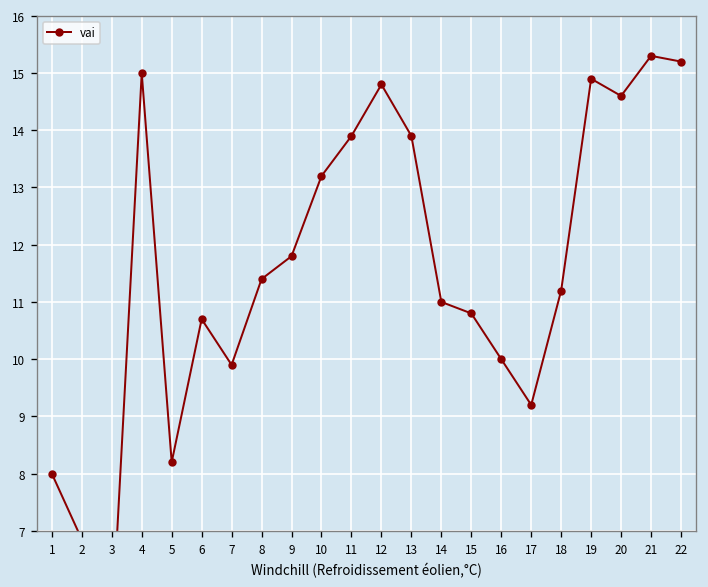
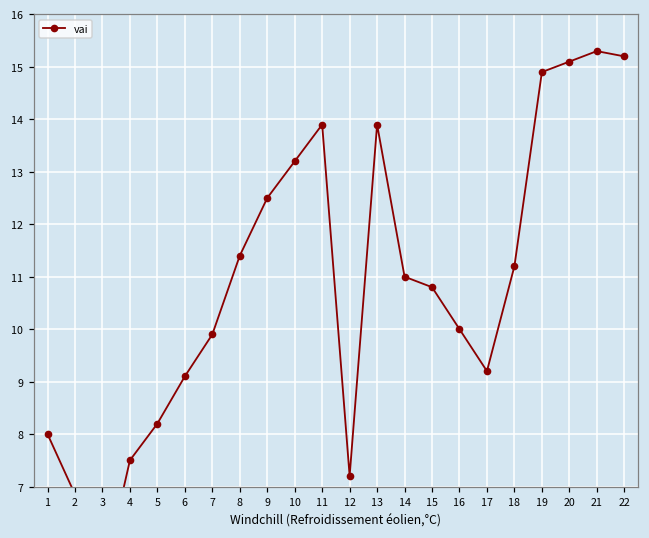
4: 15.0 -> 7.5
6: 10.7 -> 9.1
9: 11.8 -> 12.5
12: 14.8 -> 7.2
20: 14.6 -> 15.1
